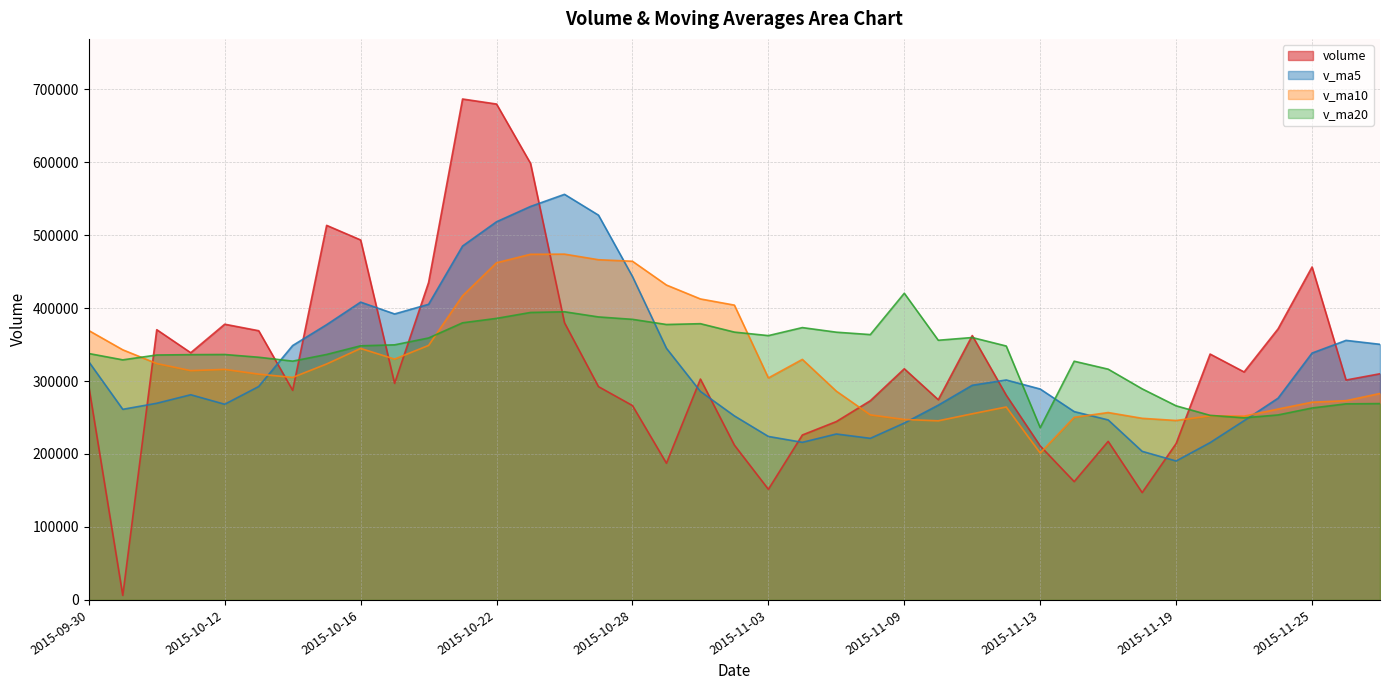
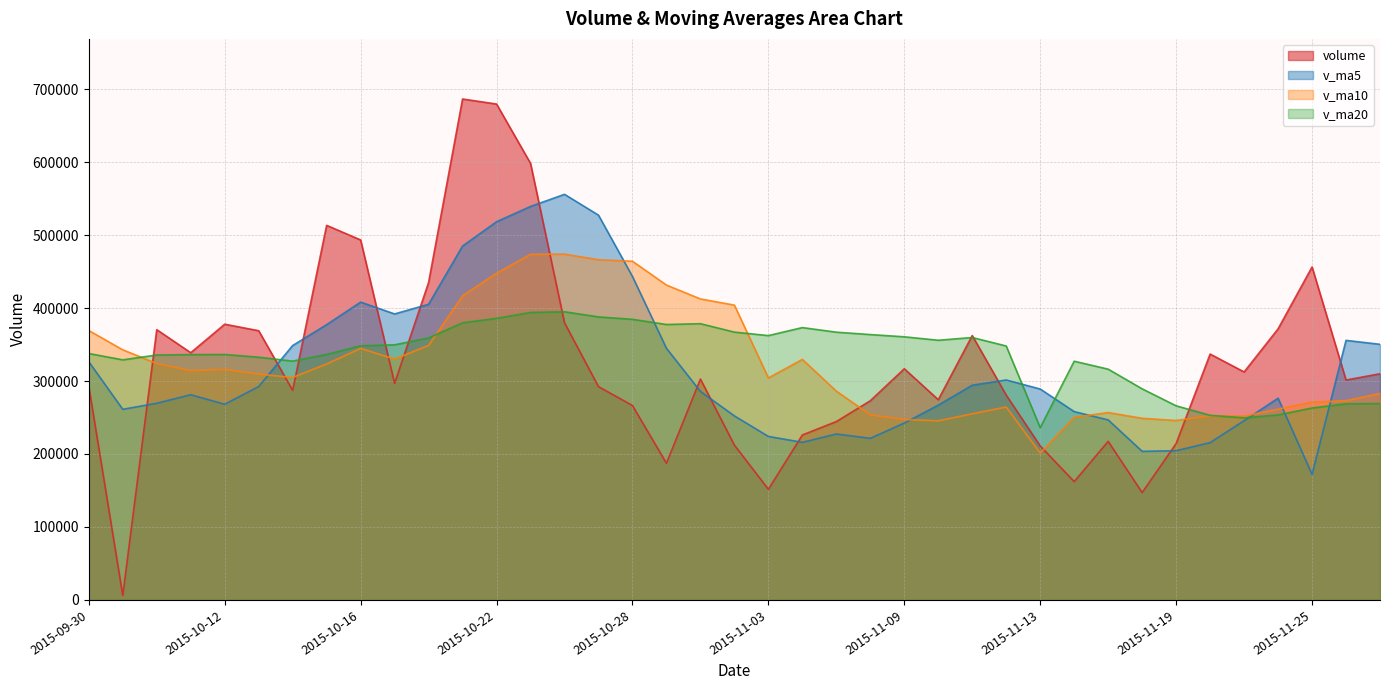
v_ma10, 2015-10-22: 460000 -> 450000
v_ma20, 2015-11-09: 420000 -> 360000
v_ma5, 2015-11-19: 190000 -> 200000
v_ma5, 2015-11-25: 340000 -> 170000
